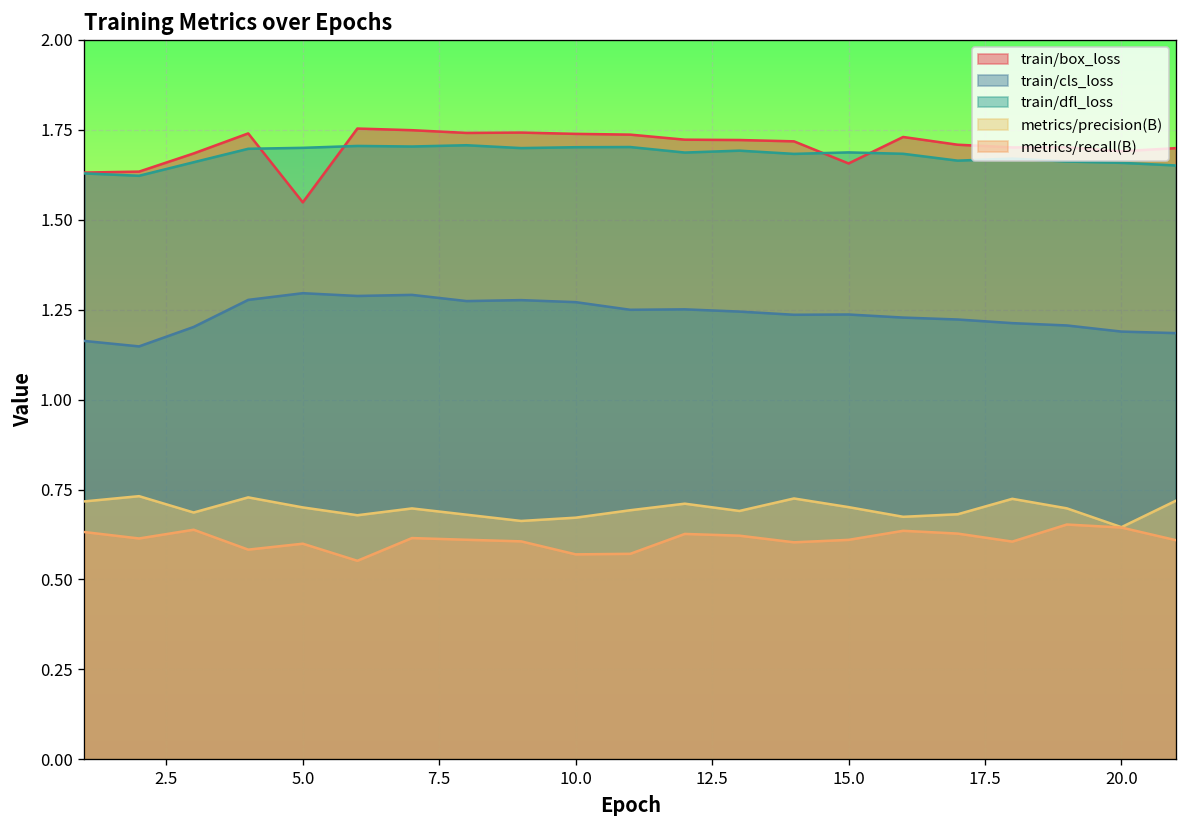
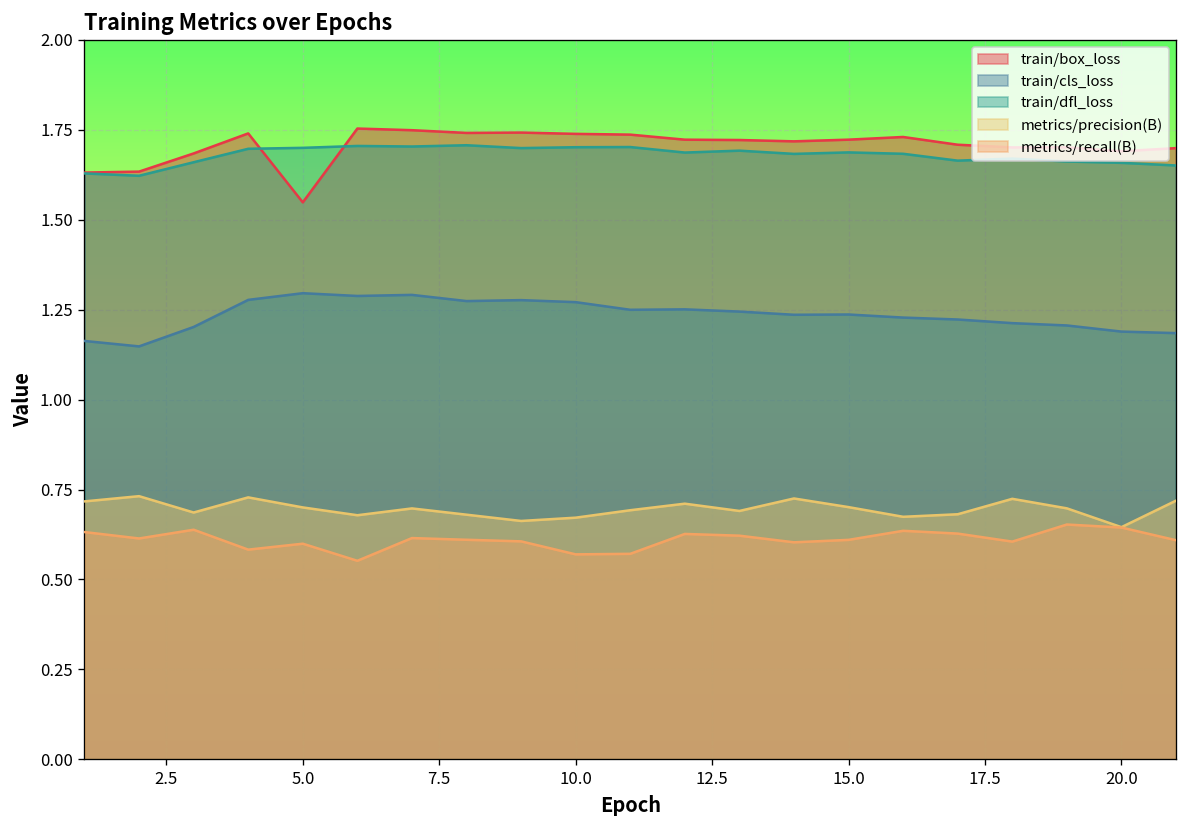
train/box_loss, 15.0: 1.66 -> 1.72
